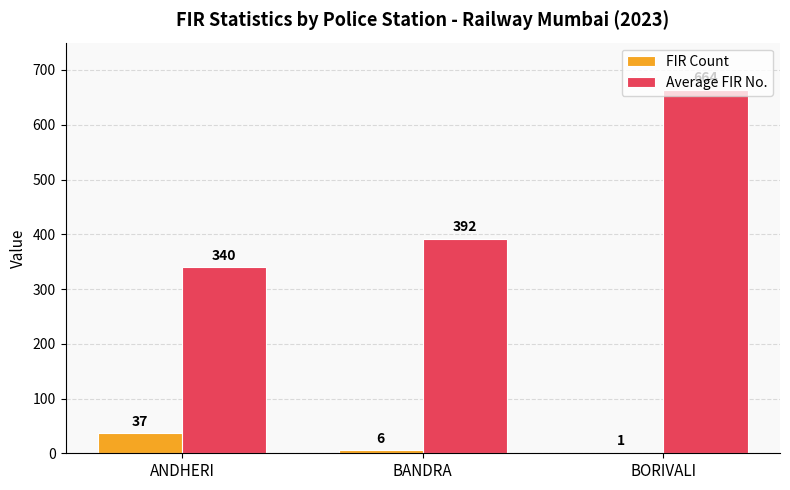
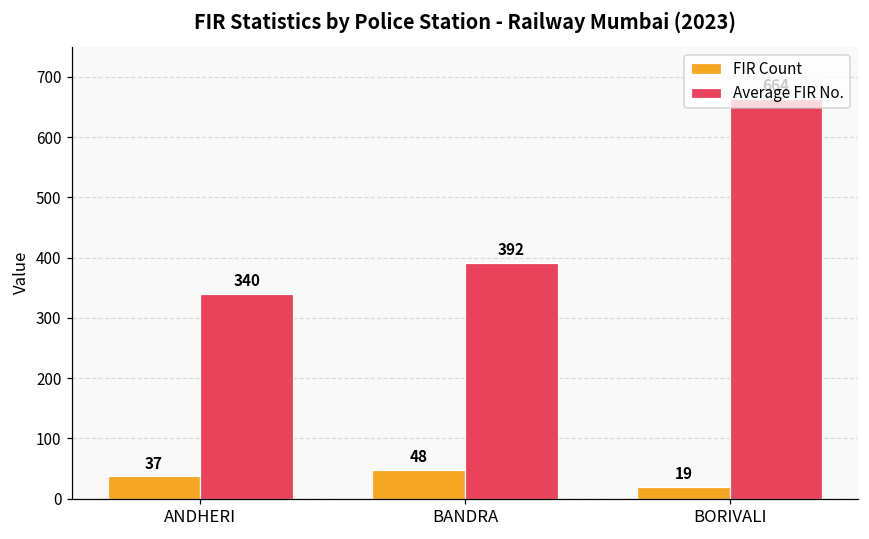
FIR Count, BANDRA: 6 -> 48
FIR Count, BORIVALI: 1 -> 19
